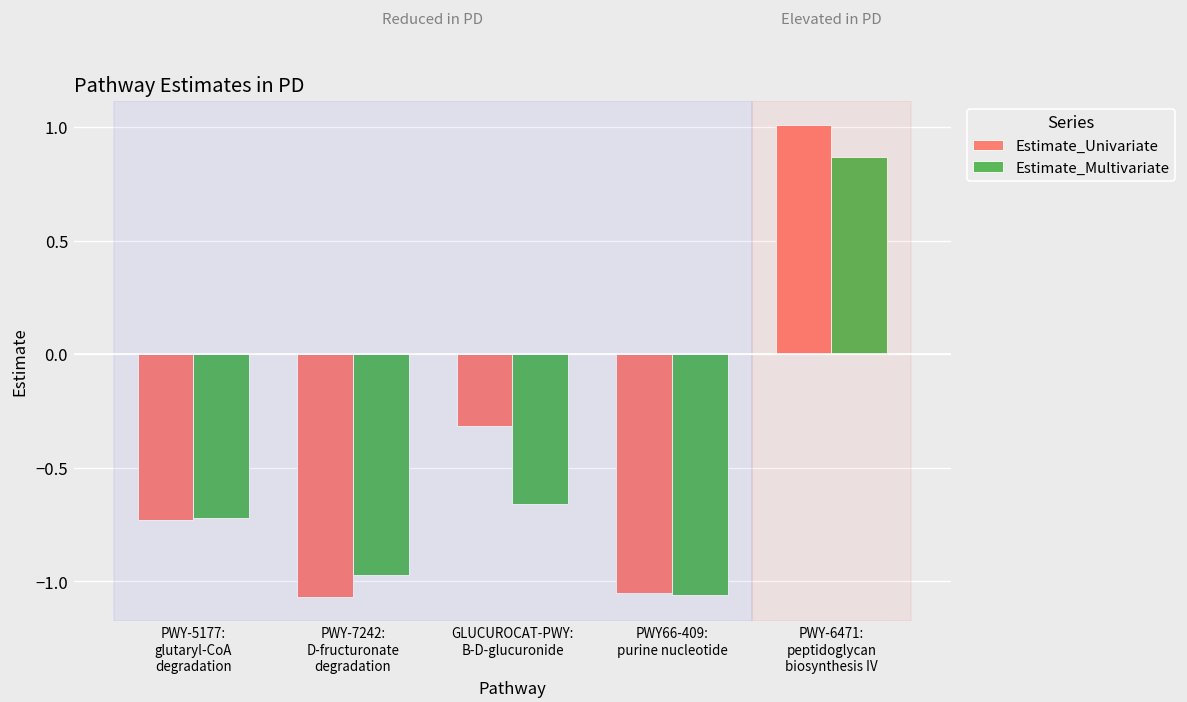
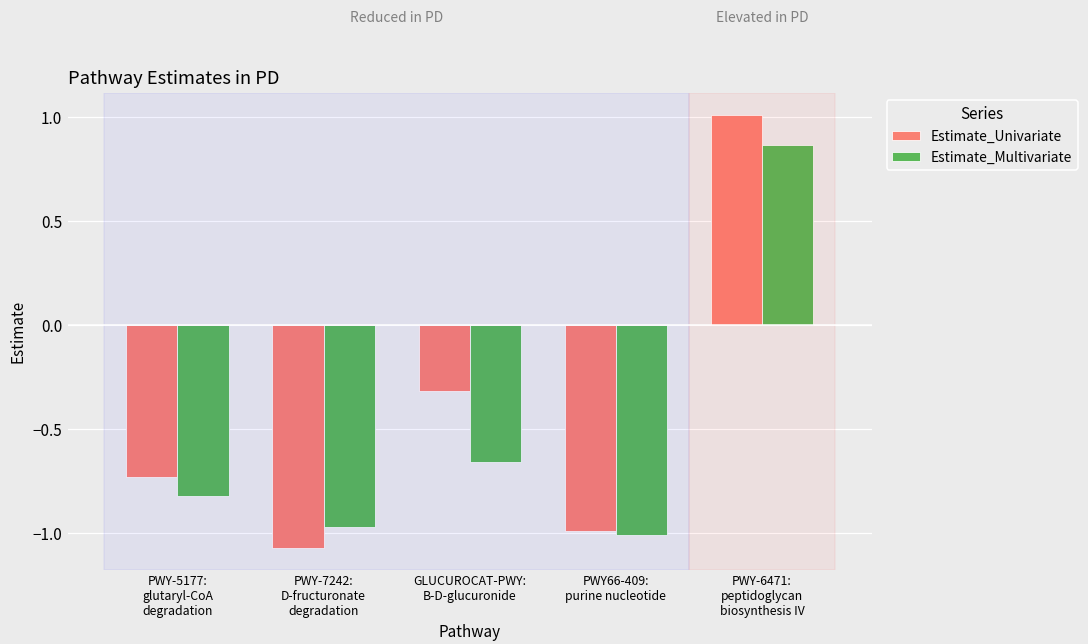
Estimate_Multivariate, PWY-5177: glutaryl-CoA degradation: -0.72 -> -0.82
Estimate_Univariate, PWY66-409: purine nucleotide: -1.05 -> -0.99
Estimate_Multivariate, PWY66-409: purine nucleotide: -1.06 -> -1.01
